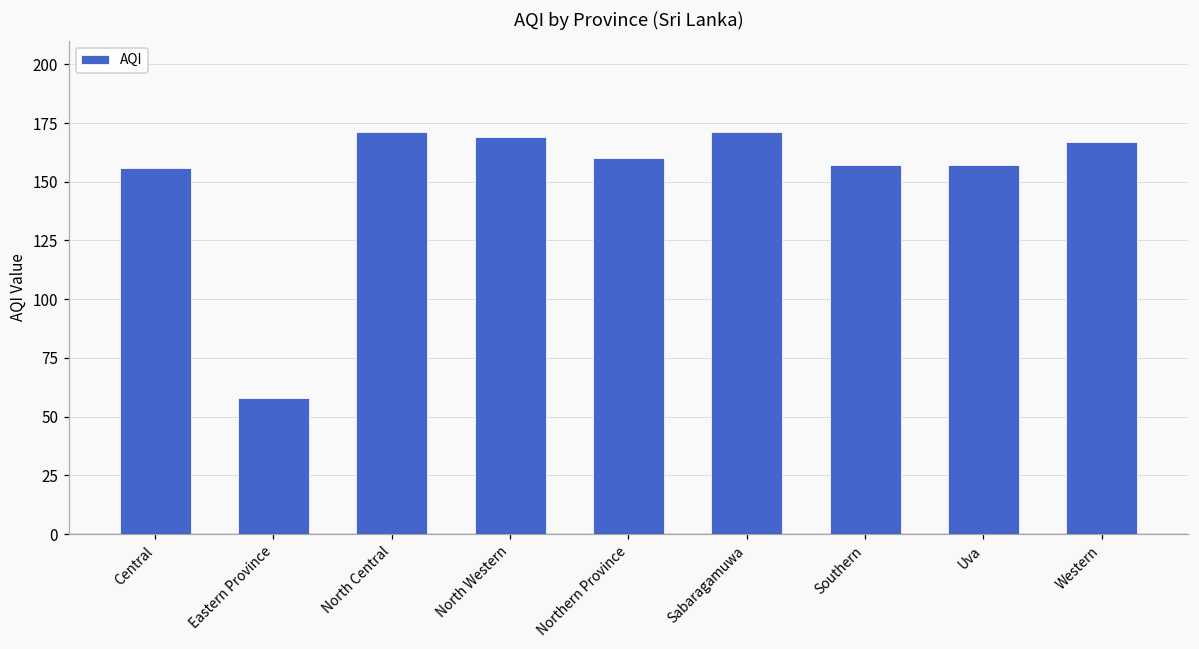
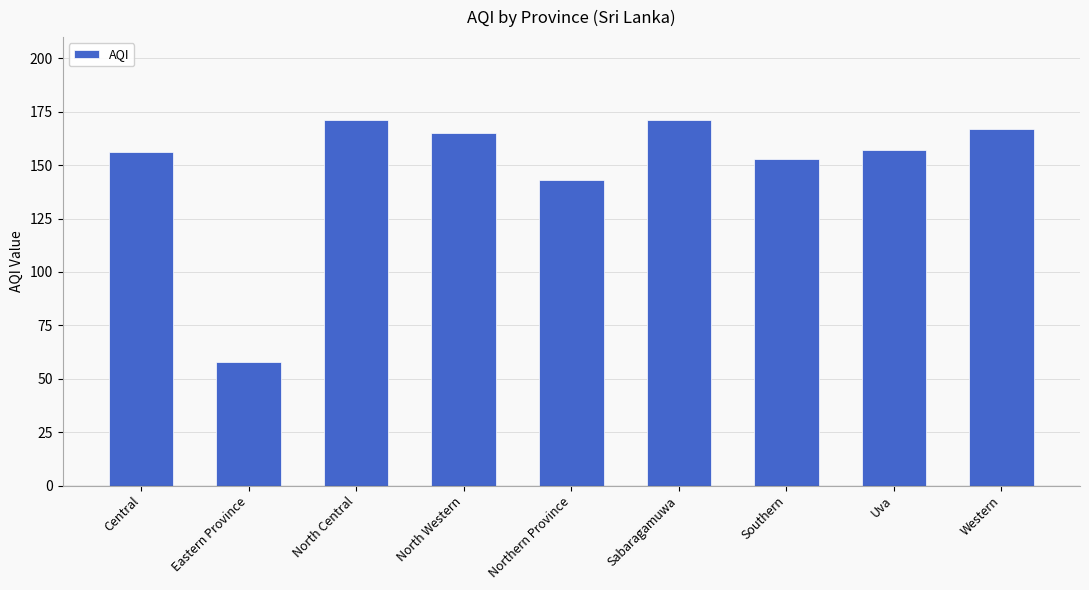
North Western: 169 -> 165
Northern Province: 160 -> 143
Southern: 157 -> 153
